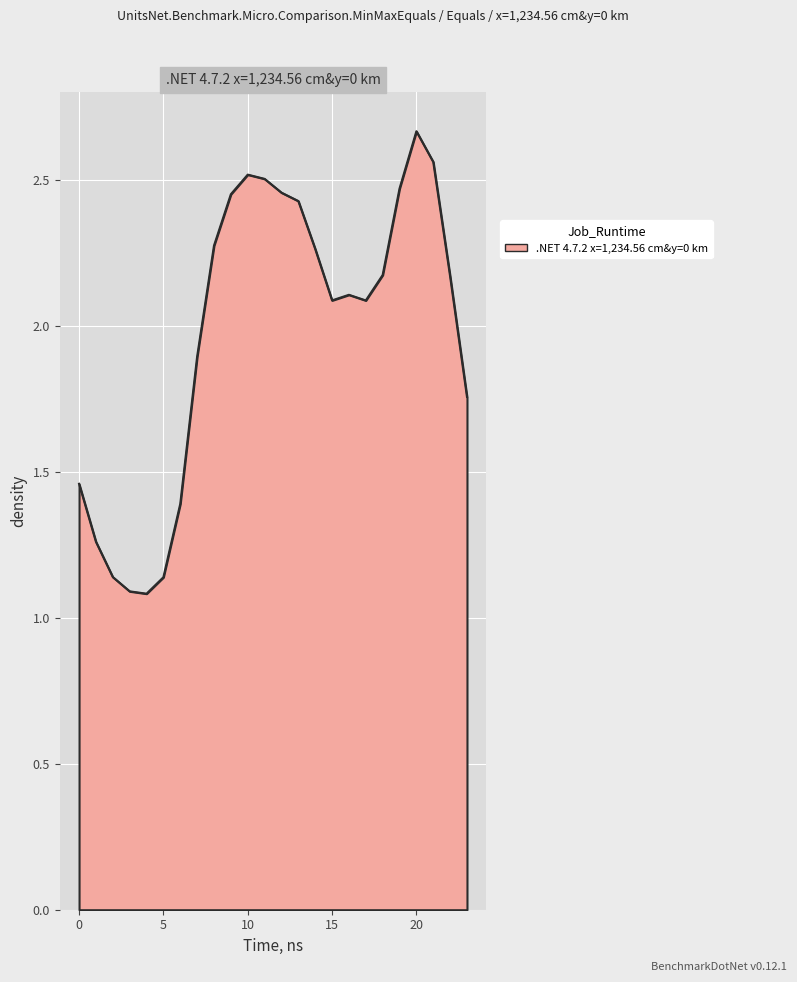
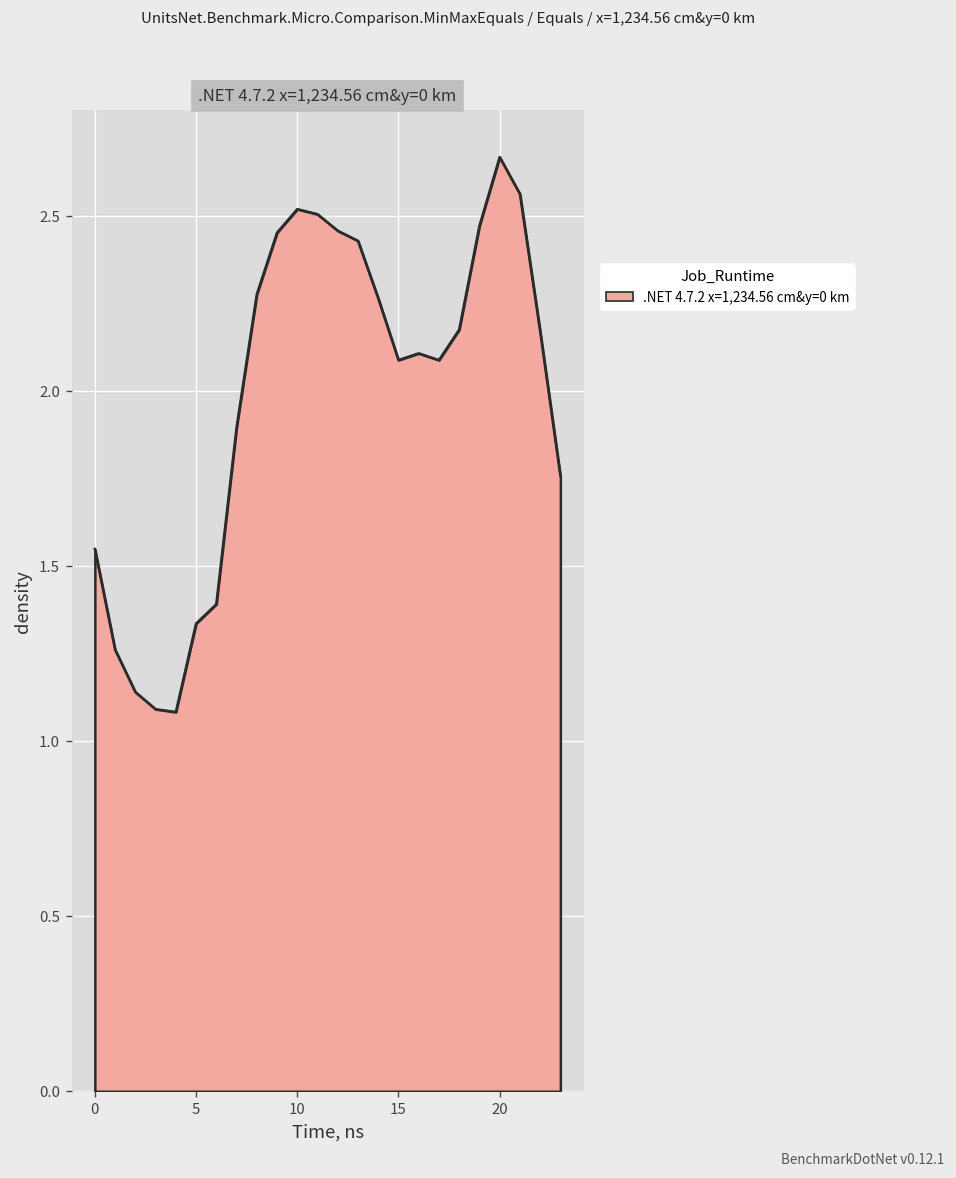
0: 1.46 -> 1.55
5: 1.14 -> 1.34
